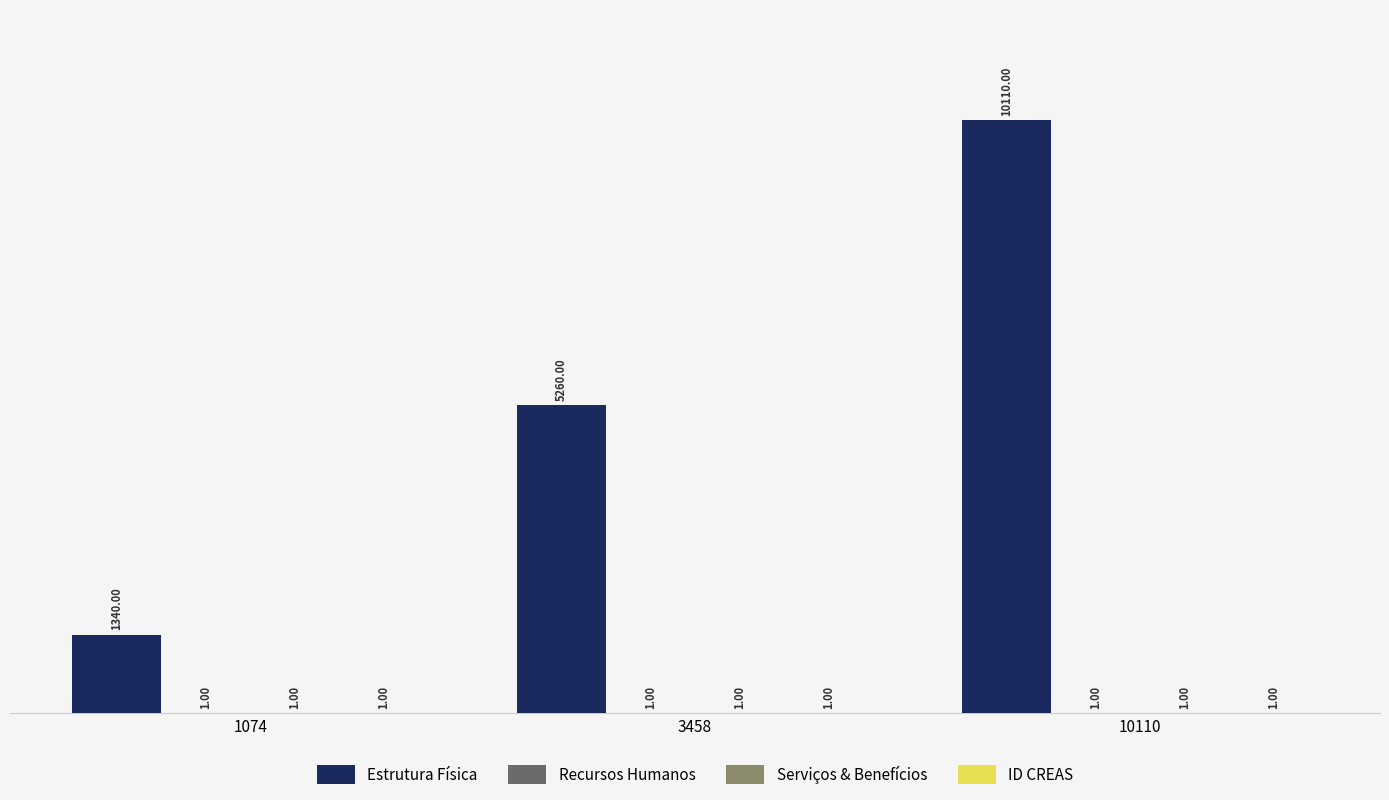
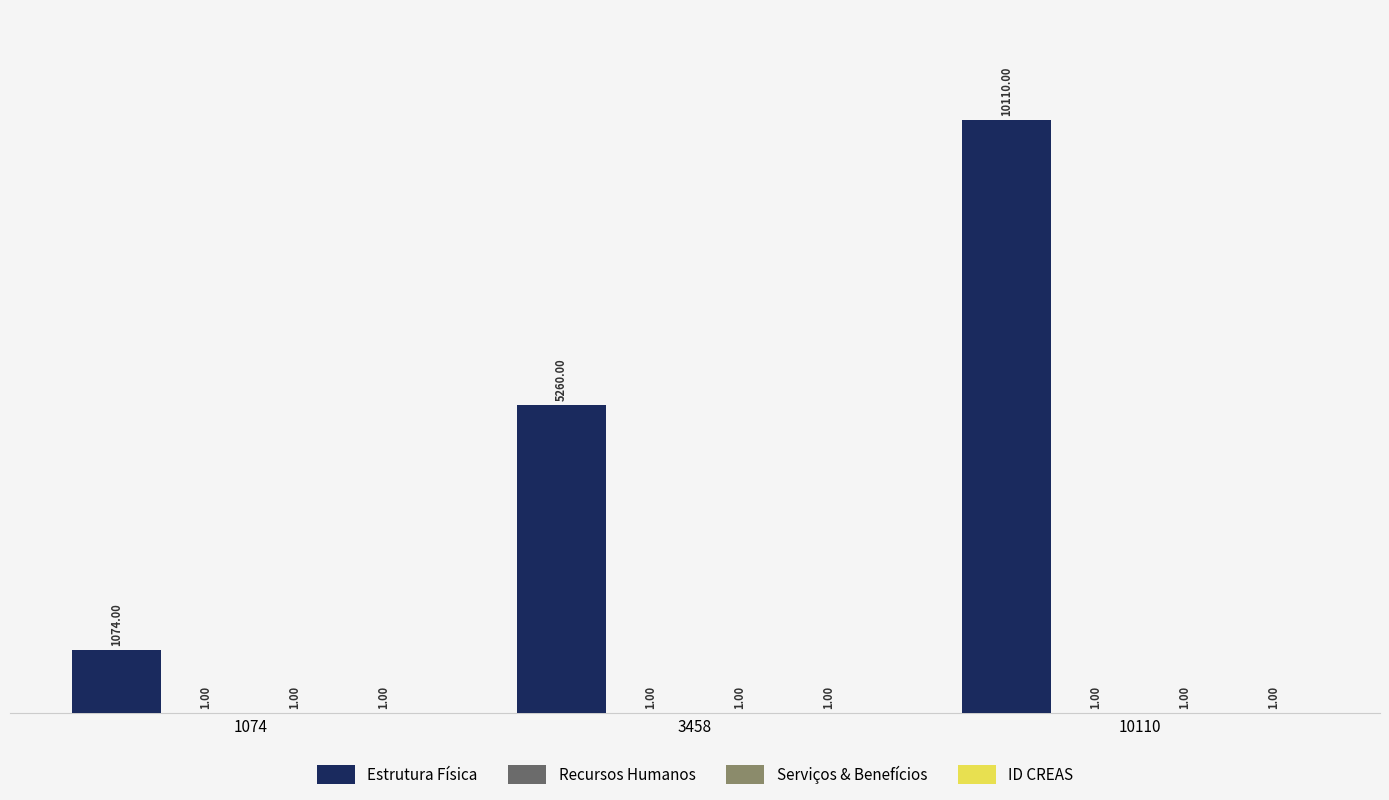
Estrutura Física, 1074: 1340.00 -> 1074.00
